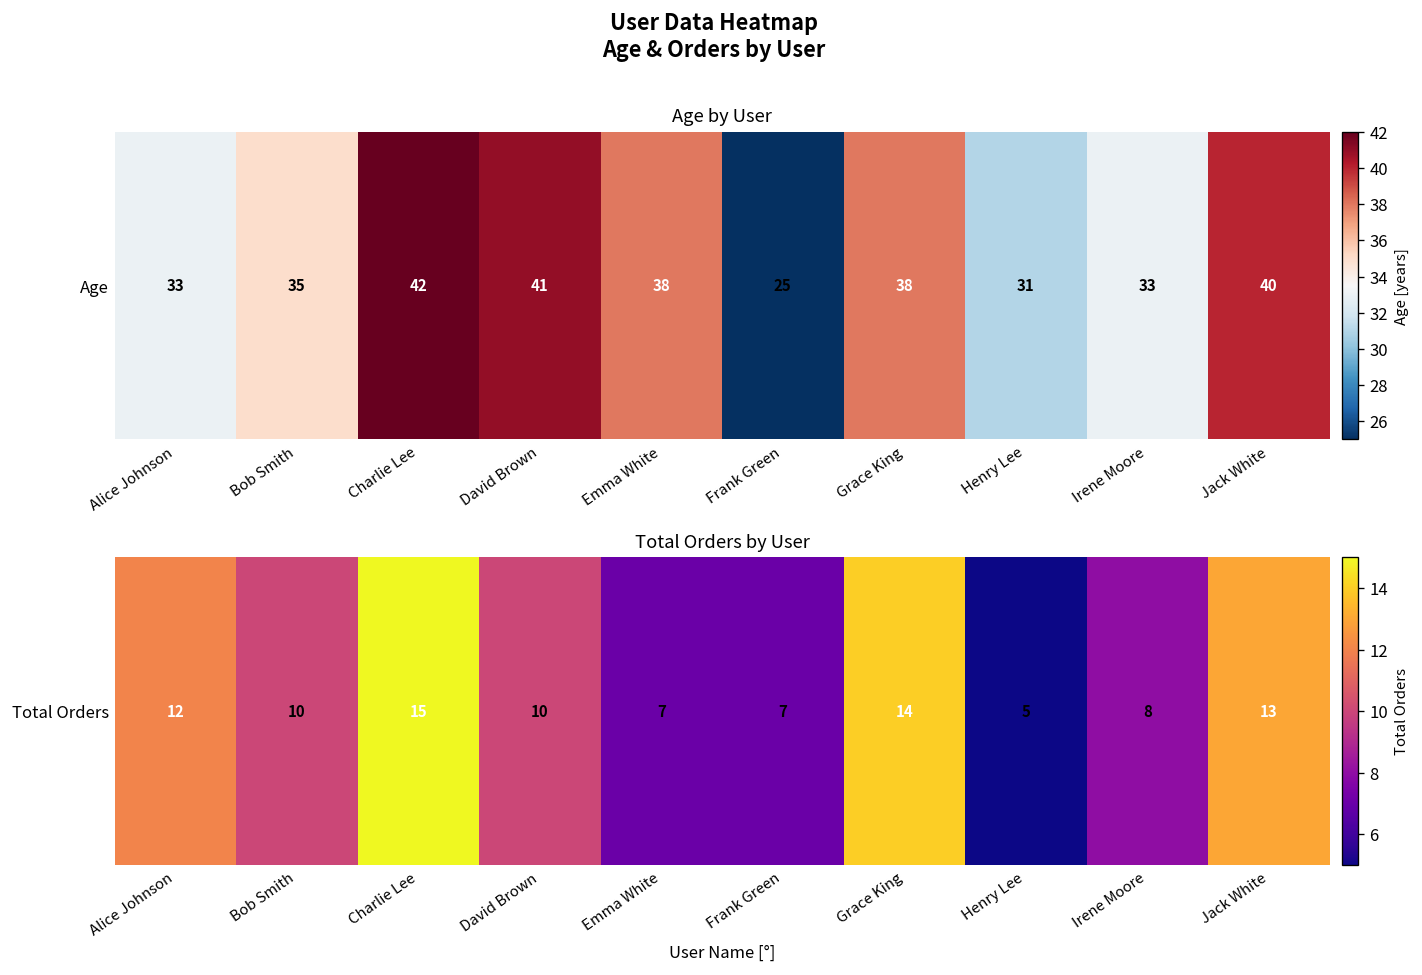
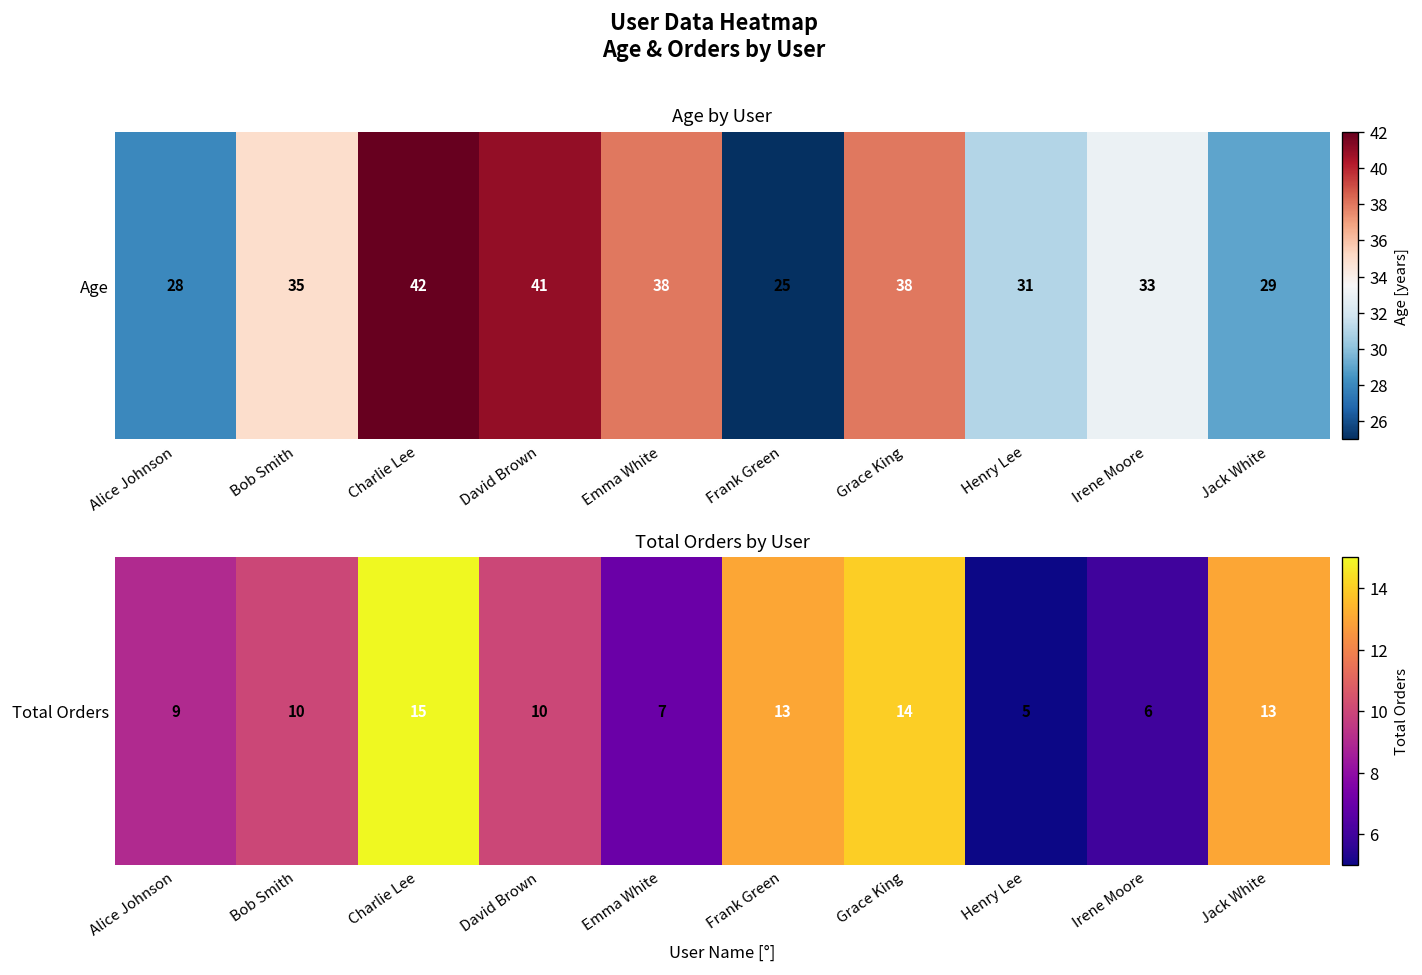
Age by User, Age, Alice Johnson: 33 -> 28
Age by User, Age, Jack White: 40 -> 29
Total Orders by User, Total Orders, Alice Johnson: 12 -> 9
Total Orders by User, Total Orders, Frank Green: 7 -> 13
Total Orders by User, Total Orders, Irene Moore: 8 -> 6
